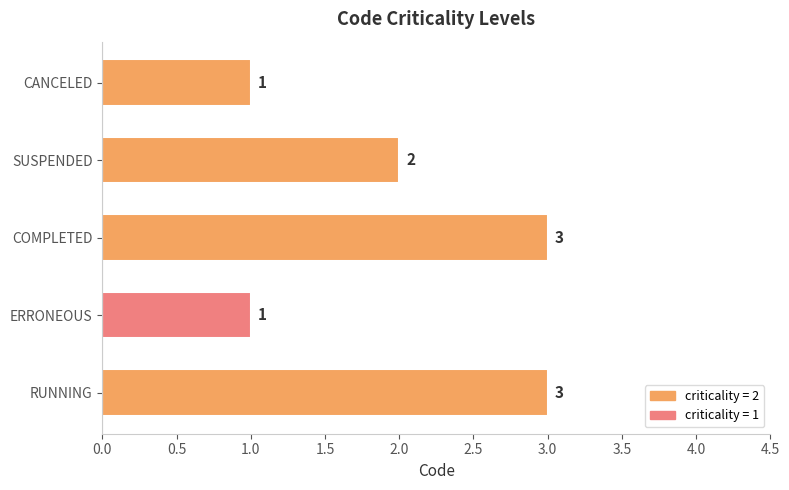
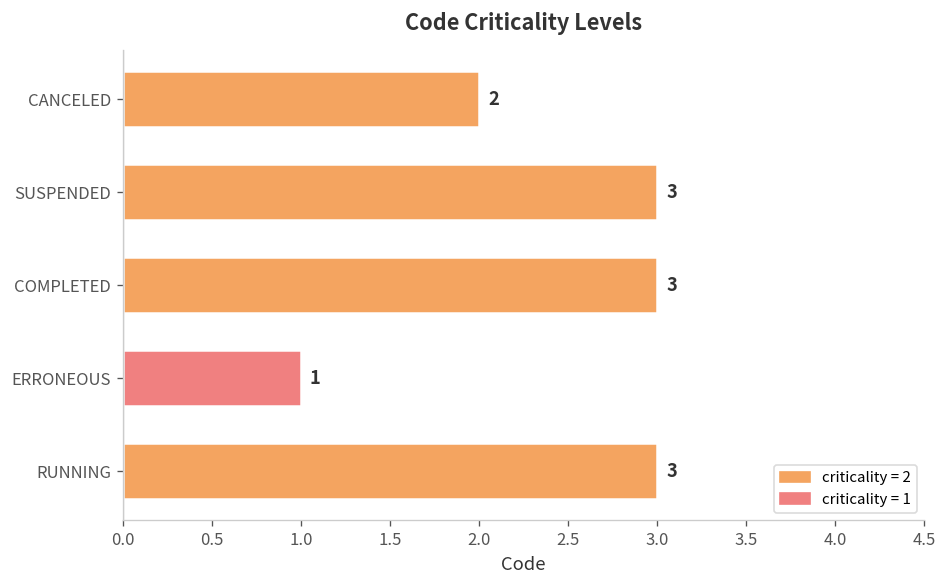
CANCELED: 1 -> 2
SUSPENDED: 2 -> 3
